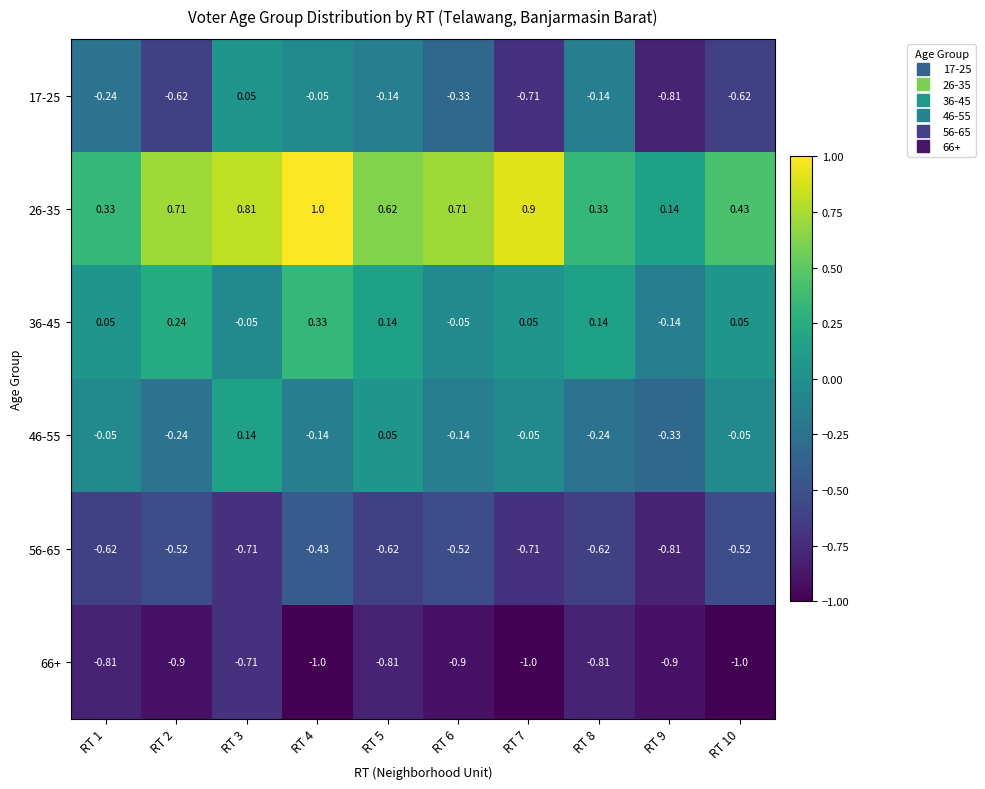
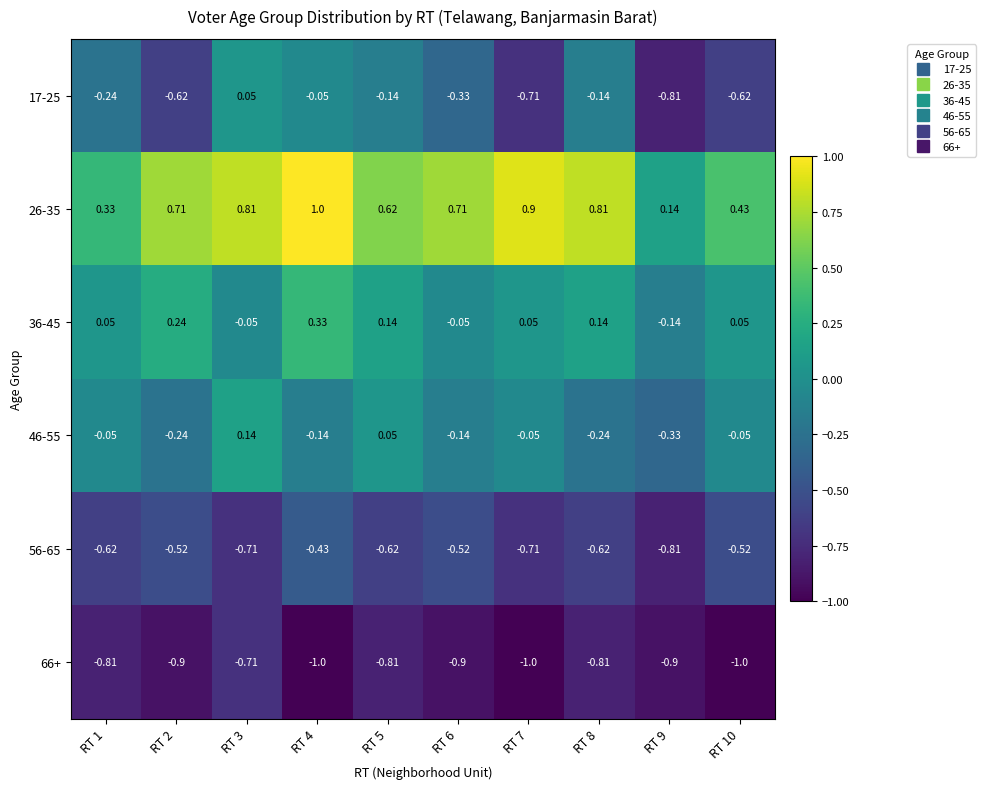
26-35, RT 8: 0.33 -> 0.81
